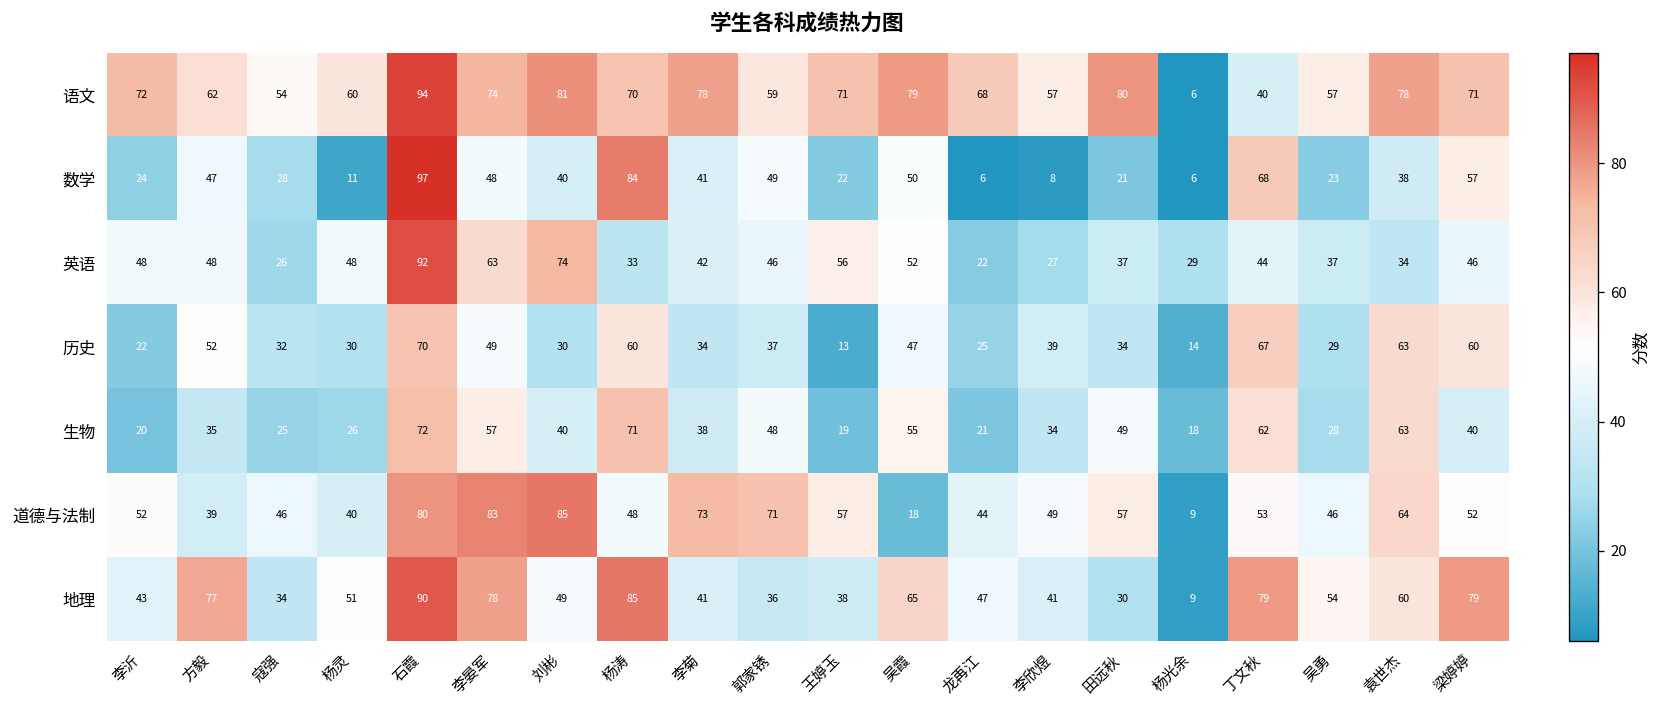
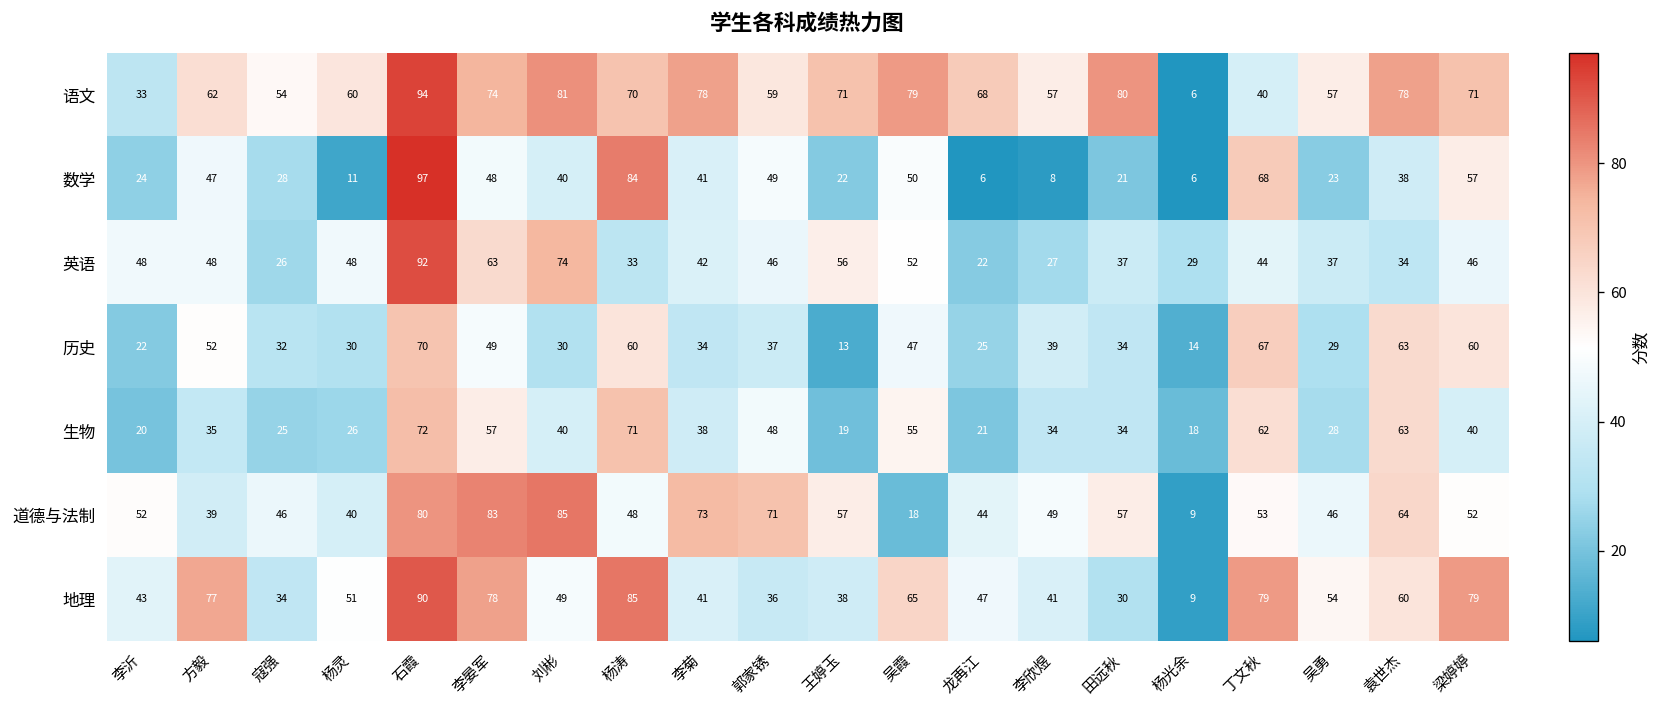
语文, 李沂: 72 -> 33
生物, 田远秋: 49 -> 34
